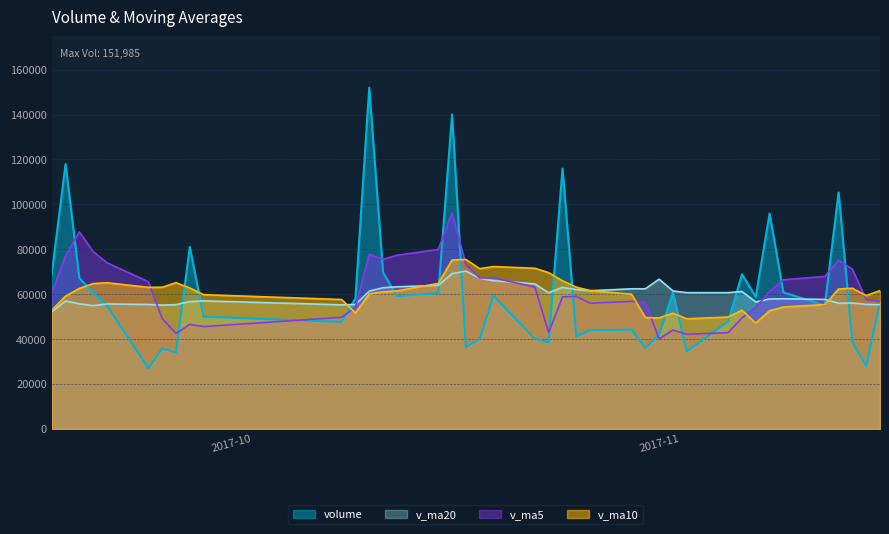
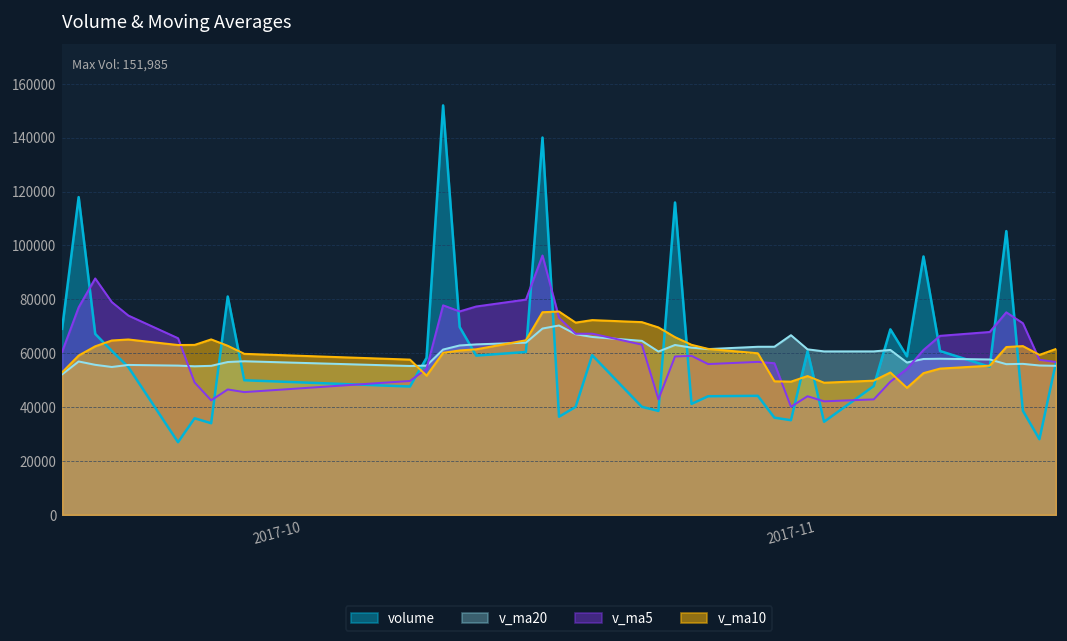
volume, 2017-11: 42000 -> 35000
